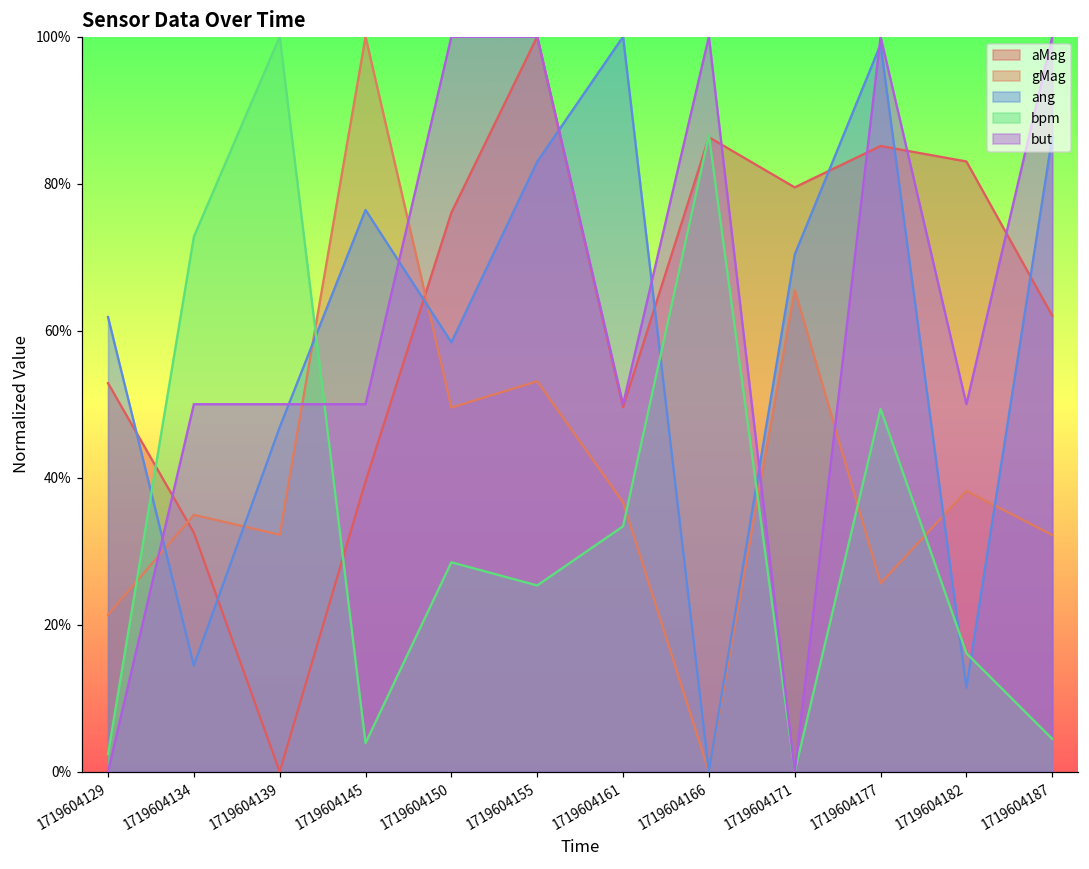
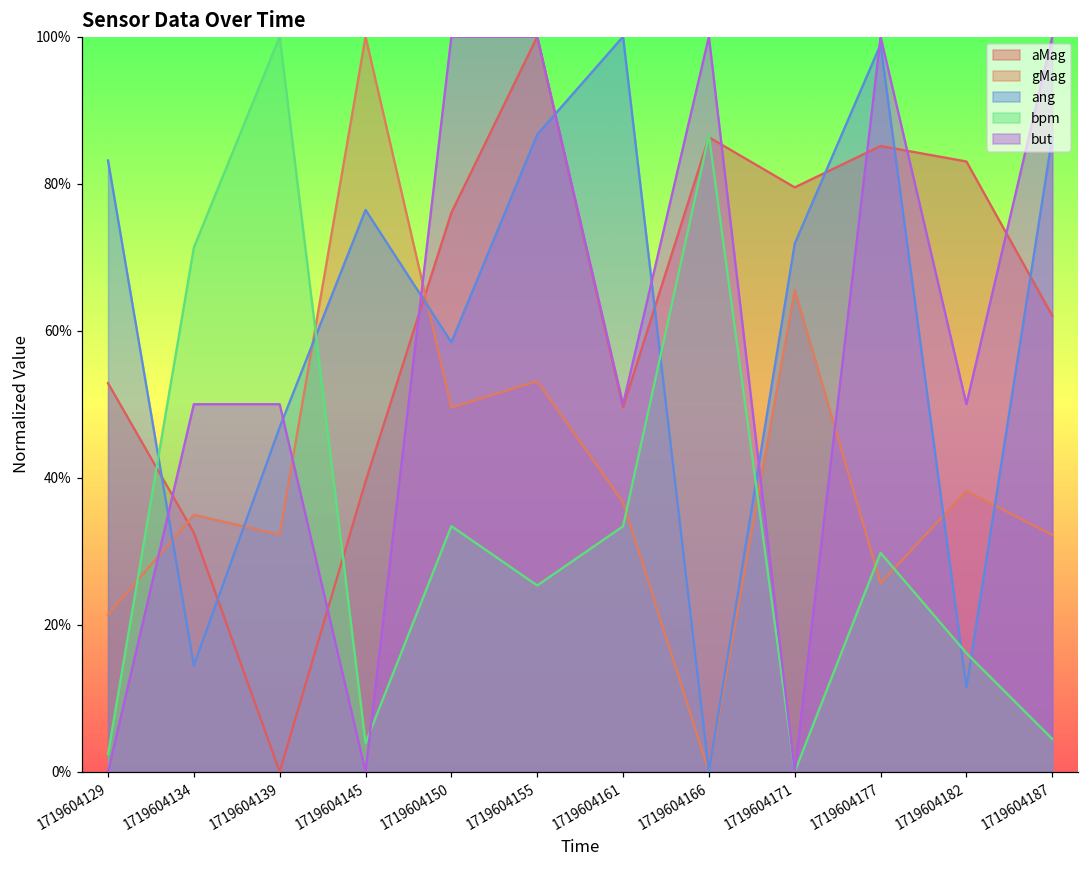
ang, 1719604129: 62% -> 83%
bpm, 1719604134: 73% -> 71%
but, 1719604145: 50% -> 0%
bpm, 1719604150: 28% -> 33%
ang, 1719604155: 83% -> 87%
ang, 1719604171: 70% -> 72%
bpm, 1719604177: 49% -> 30%
